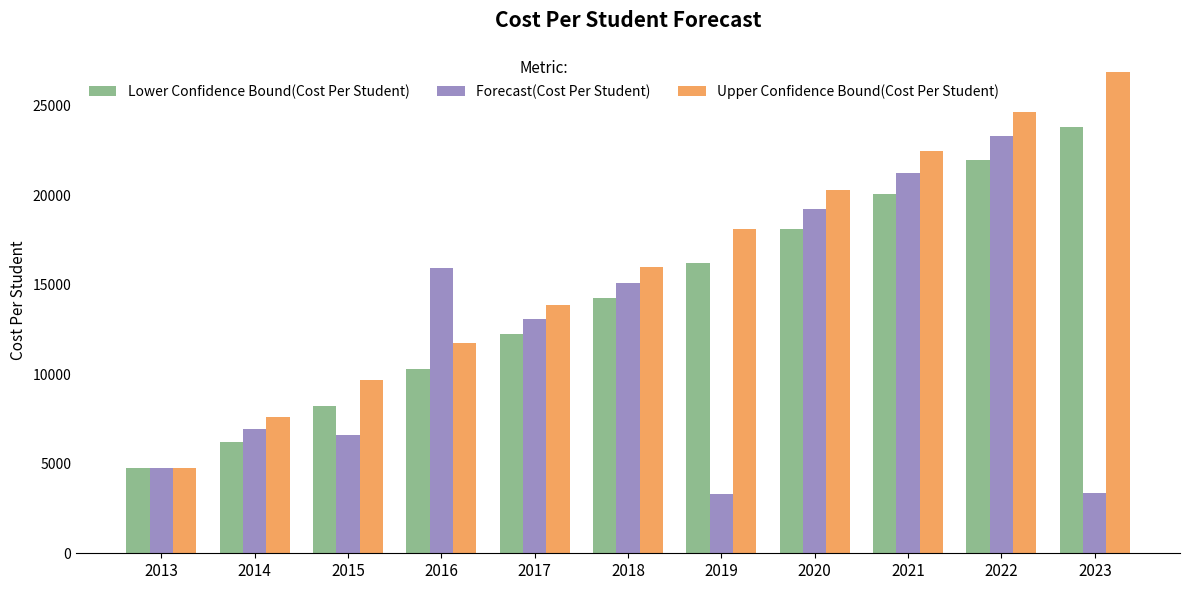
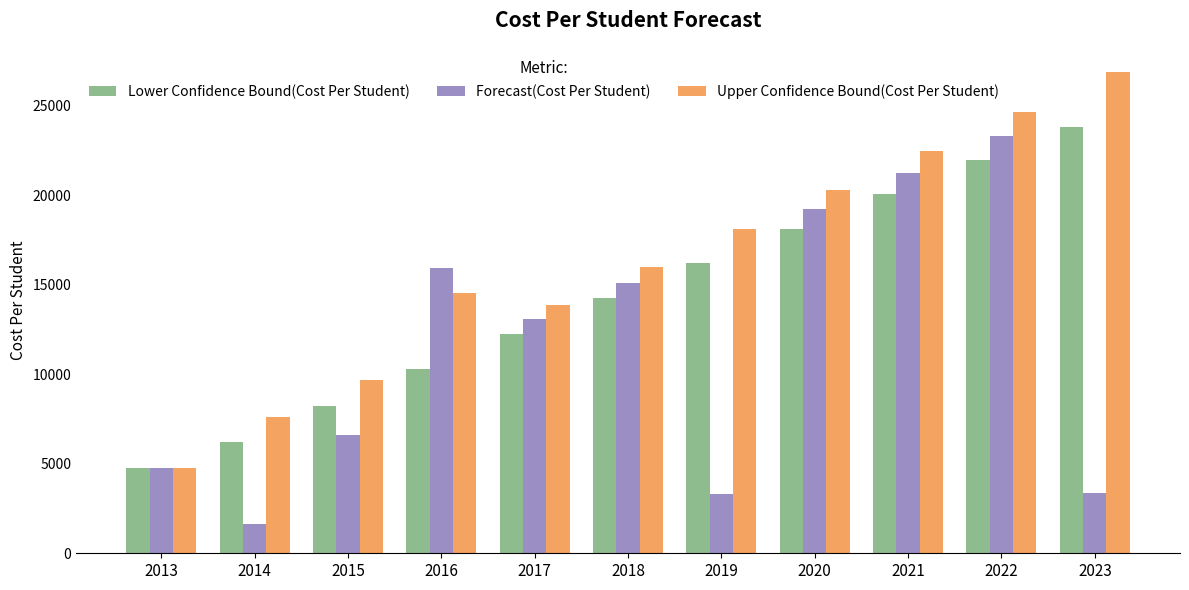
Forecast(Cost Per Student), 2014: 6900 -> 1600
Upper Confidence Bound(Cost Per Student), 2016: 11800 -> 14500
